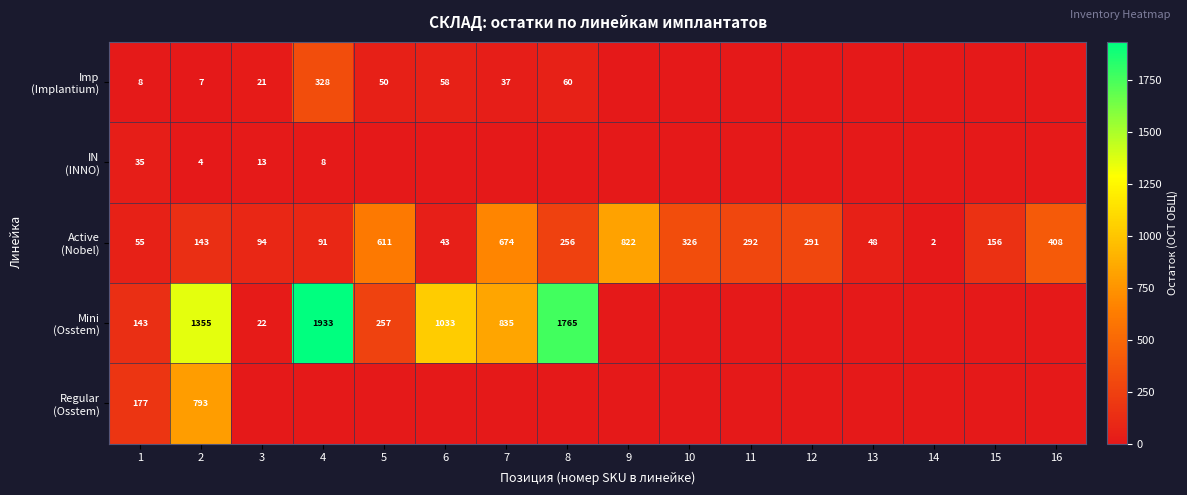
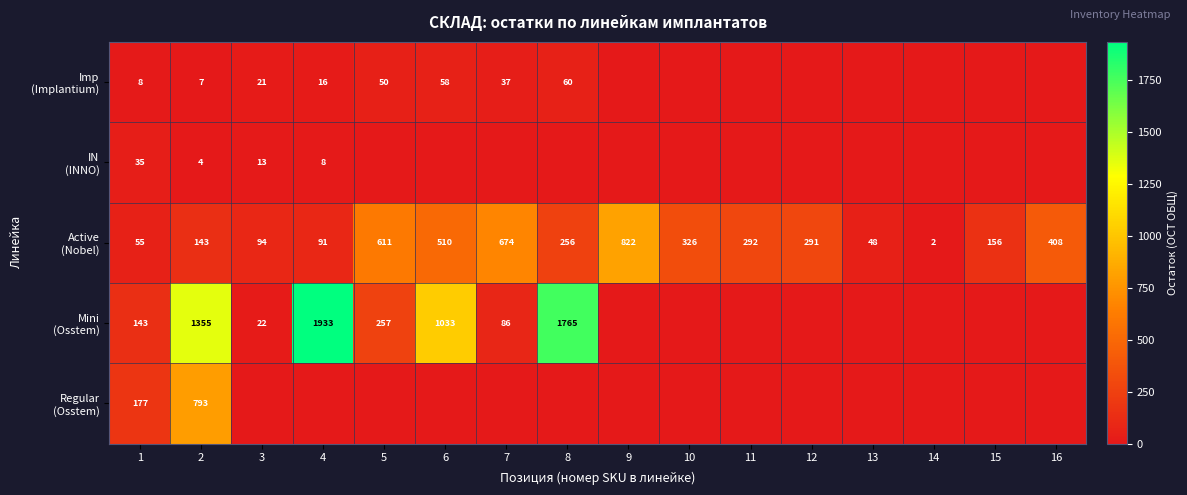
Imp (Implantium), 4: 328 -> 16
Active (Nobel), 6: 43 -> 510
Mini (Osstem), 7: 835 -> 86
